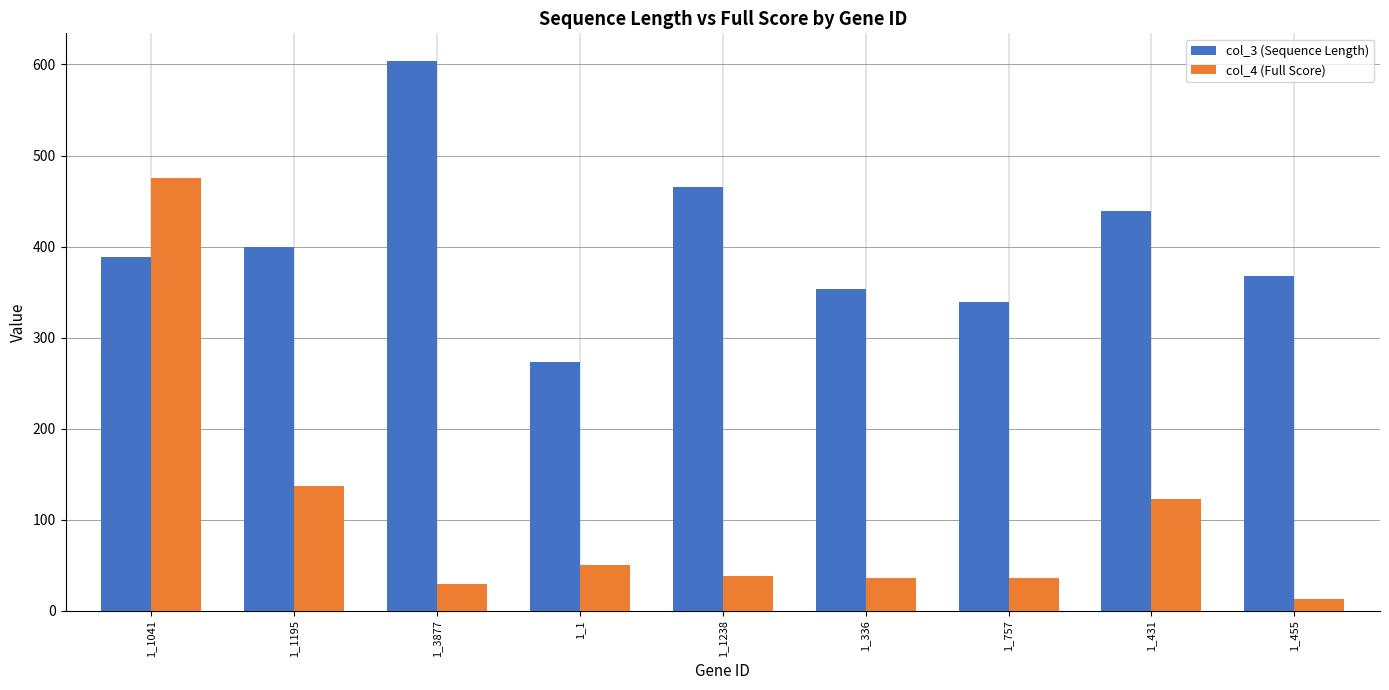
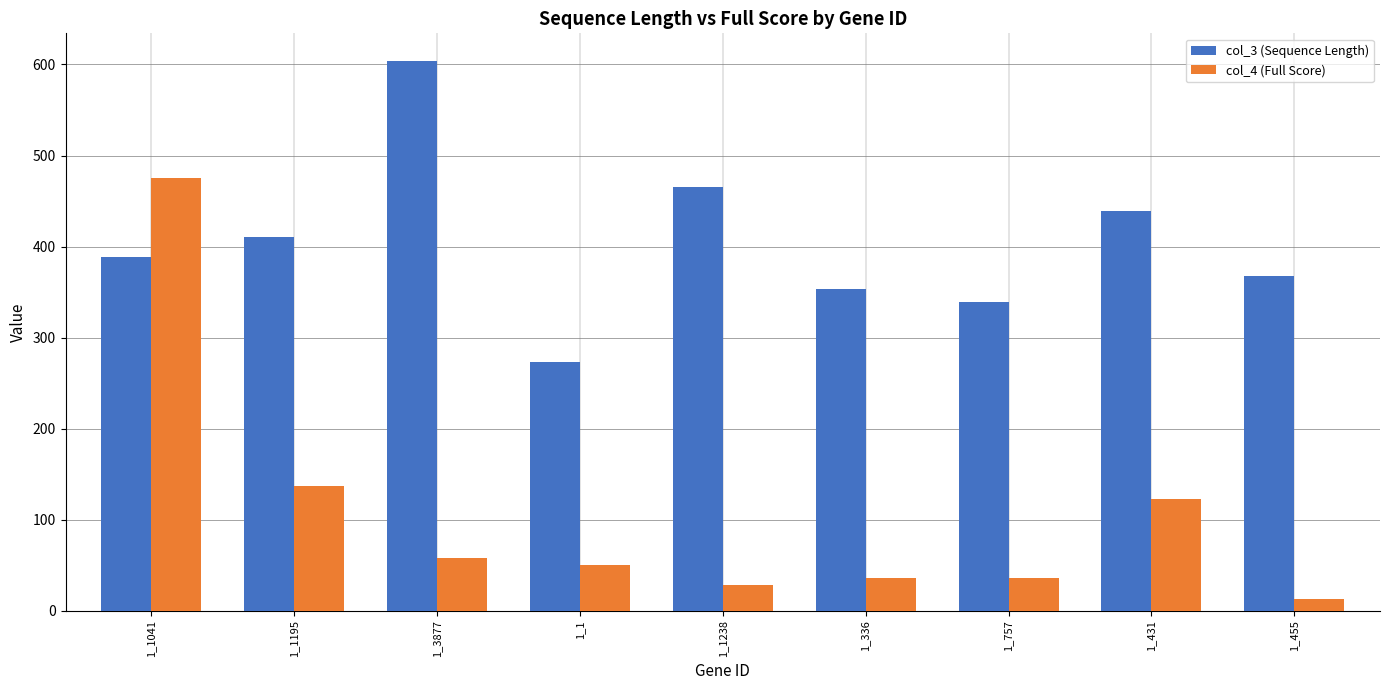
col_3 (Sequence Length), 1_1195: 400 -> 410
col_4 (Full Score), 1_3877: 30 -> 60
col_4 (Full Score), 1_1238: 40 -> 30
